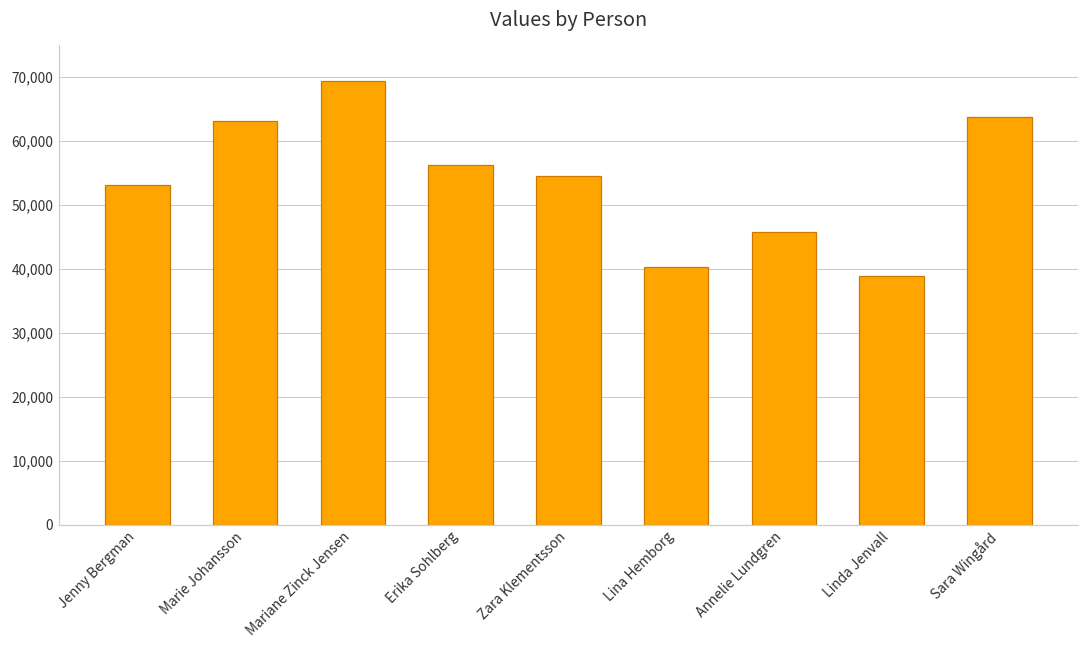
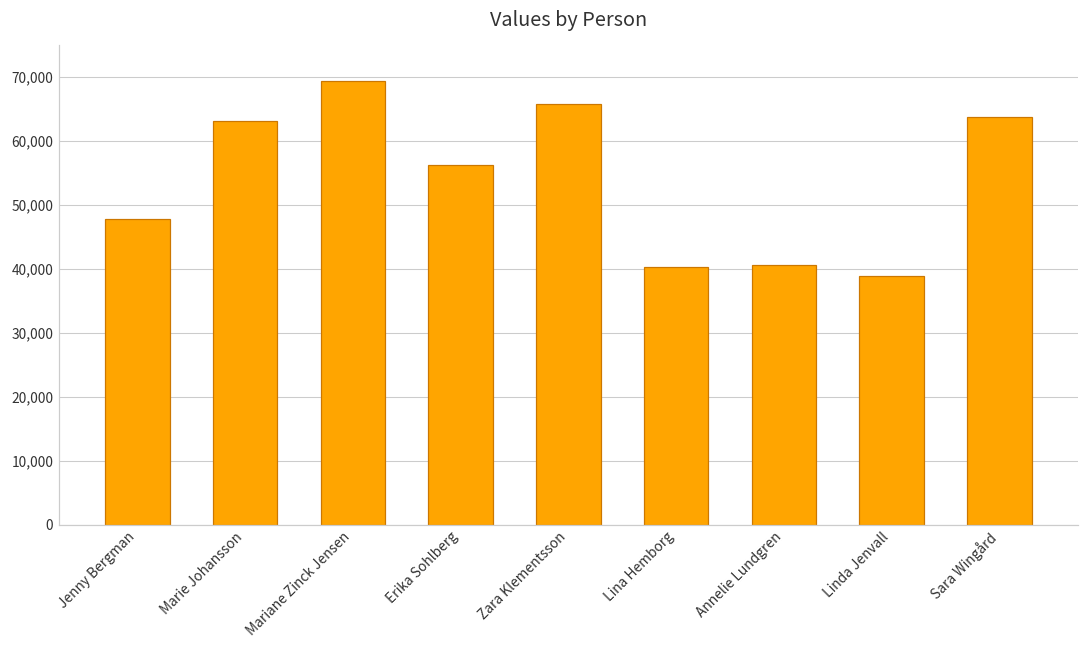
Jenny Bergman: 53,000 -> 48,000
Zara Klementsson: 54,000 -> 66,000
Annelie Lundgren: 46,000 -> 41,000
